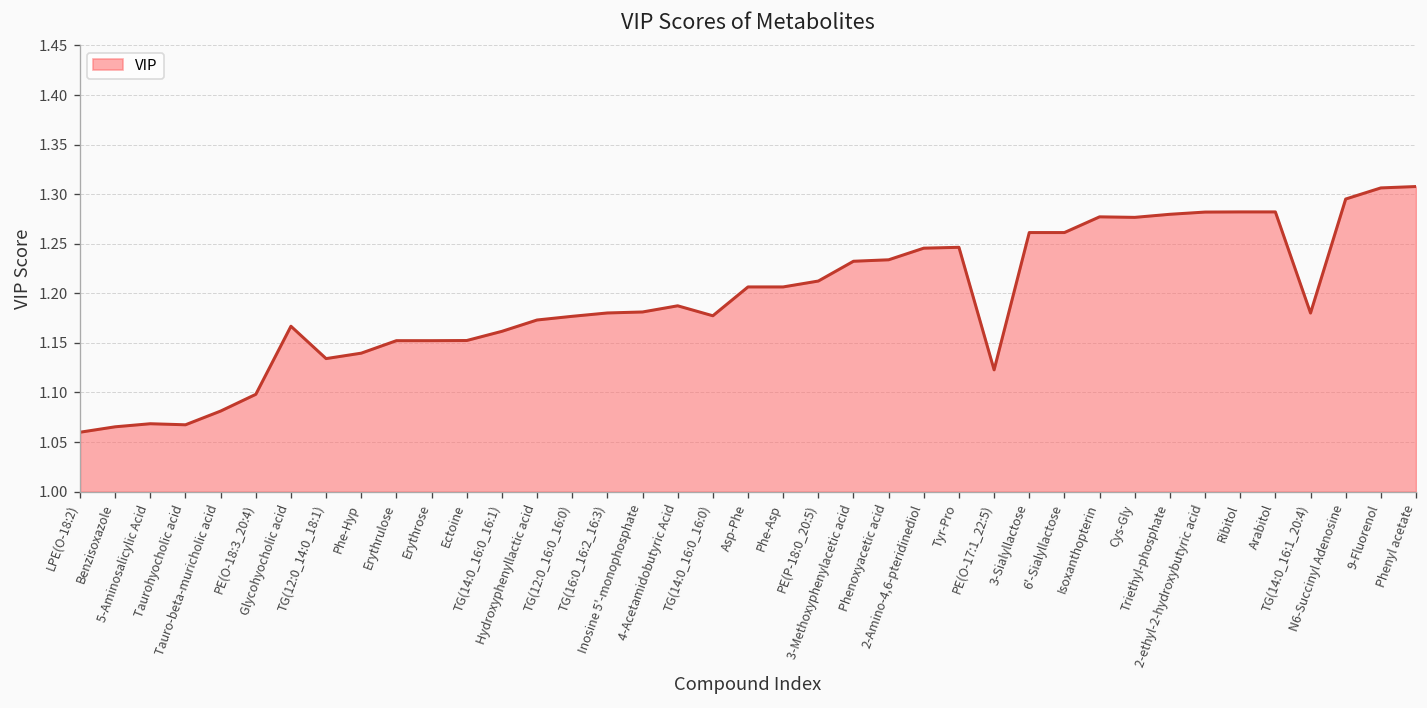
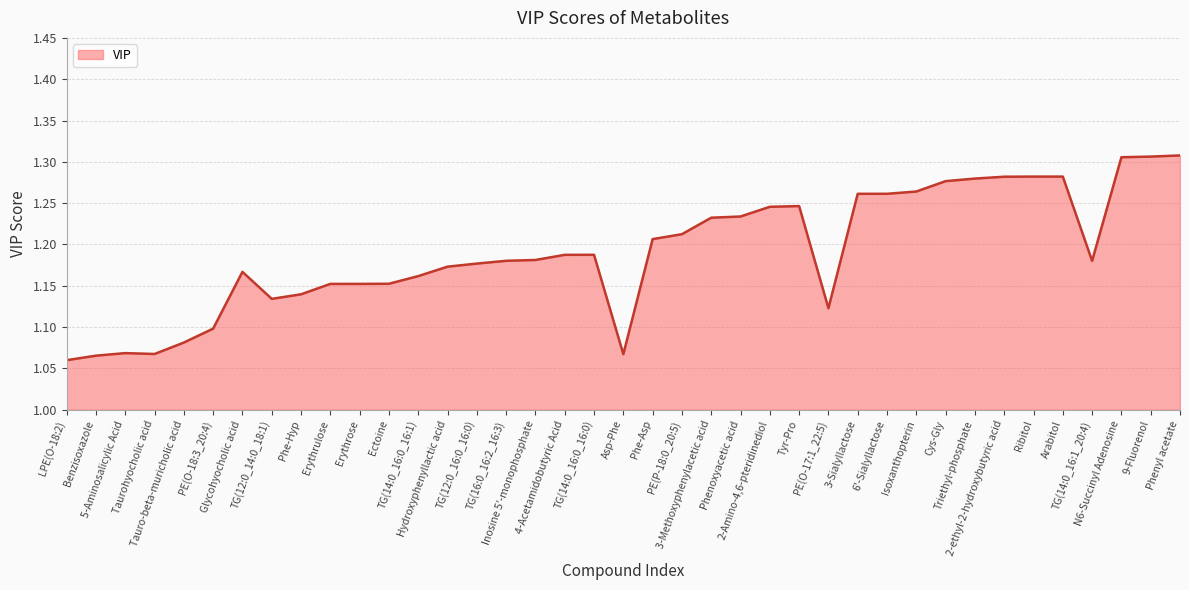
TG(14:0_16:0_16:0): 1.18 -> 1.19
Asp-Phe: 1.21 -> 1.07
Isoxanthopterin: 1.28 -> 1.26
N6-Succinyl Adenosine: 1.30 -> 1.31
